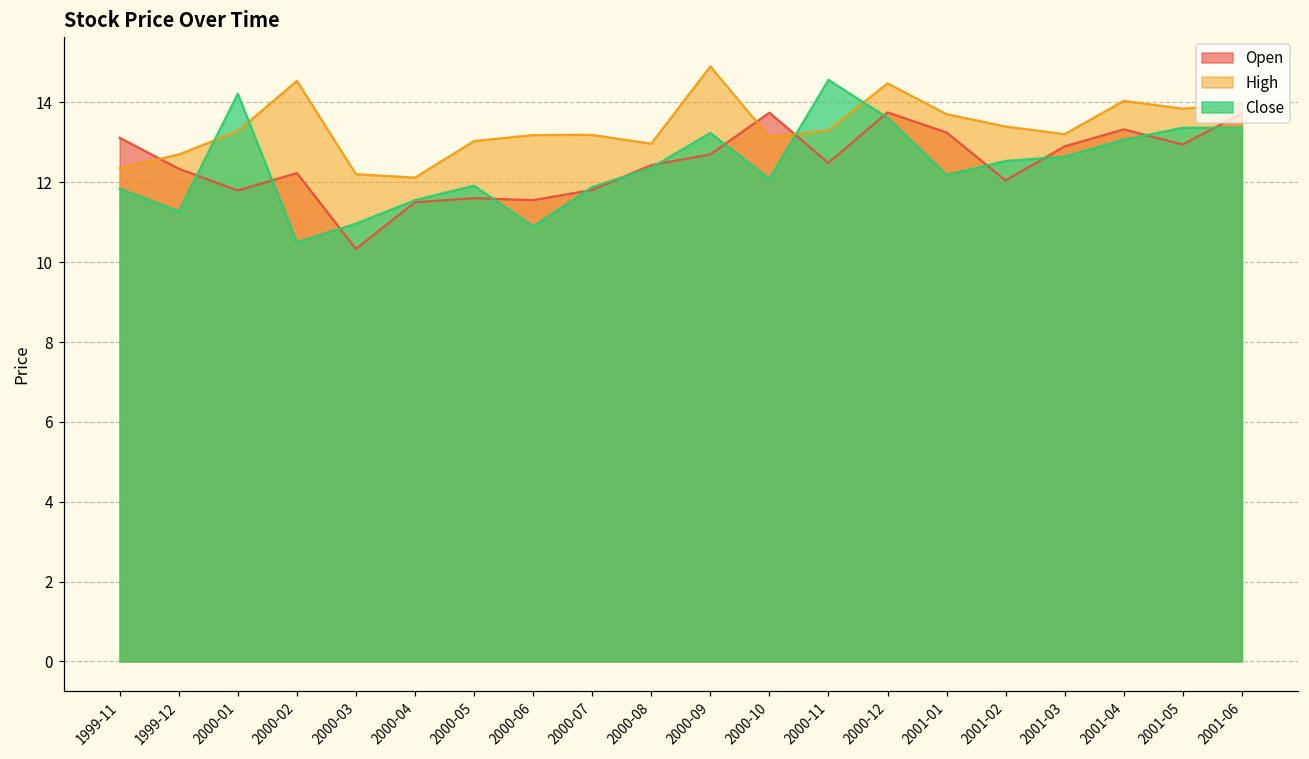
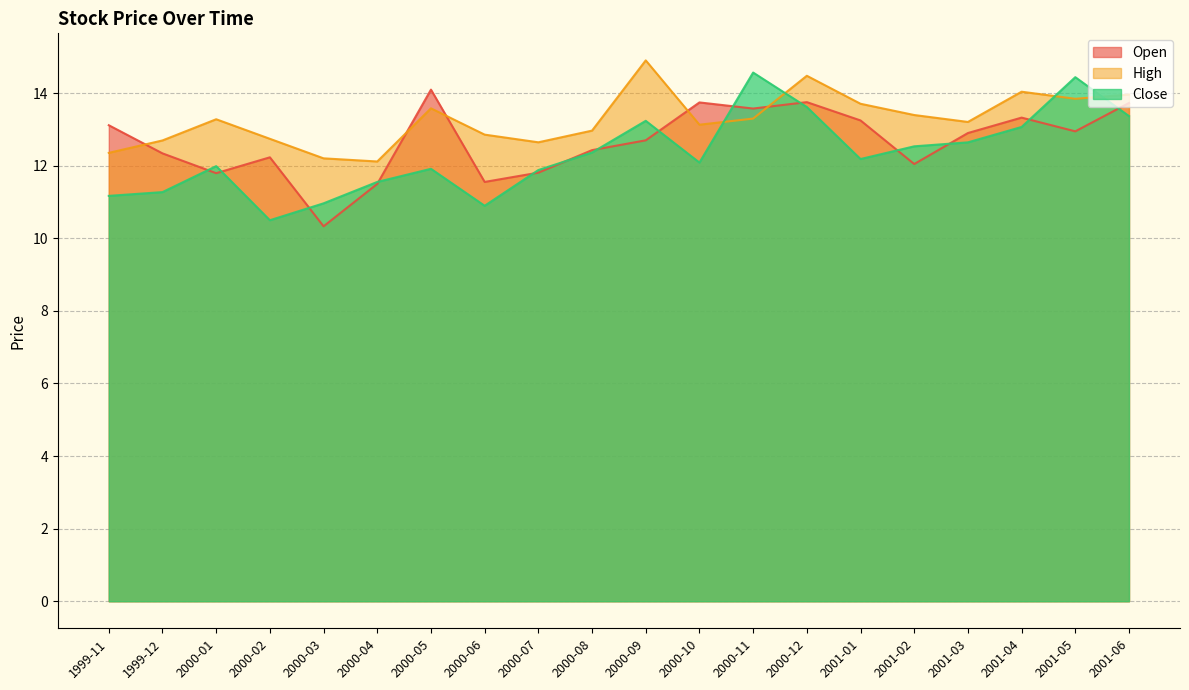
Close, 1999-11: 11.8 -> 11.2
Close, 2000-01: 14.2 -> 12.0
High, 2000-02: 14.5 -> 12.7
Open, 2000-05: 11.6 -> 14.1
High, 2000-05: 13.0 -> 13.6
High, 2000-06: 13.2 -> 12.9
High, 2000-07: 13.2 -> 12.6
Open, 2000-11: 12.5 -> 13.6
Close, 2001-05: 13.4 -> 14.4
